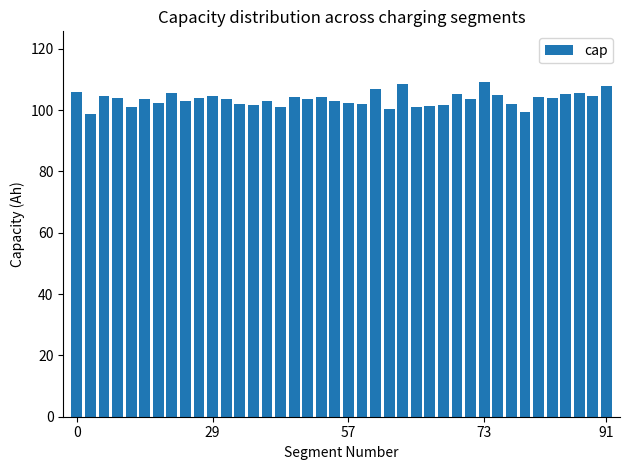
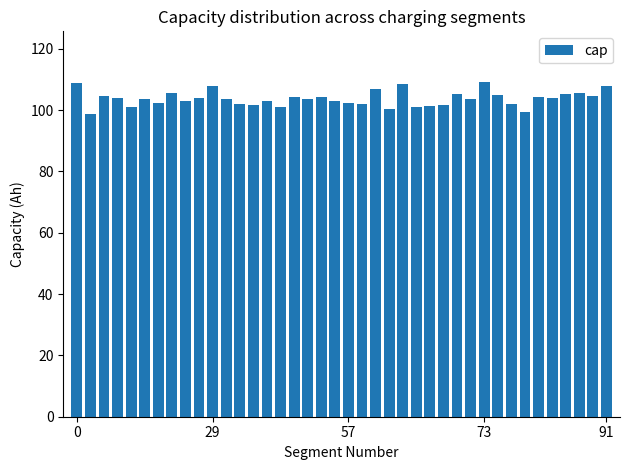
0: 106 -> 109
29: 105 -> 108
